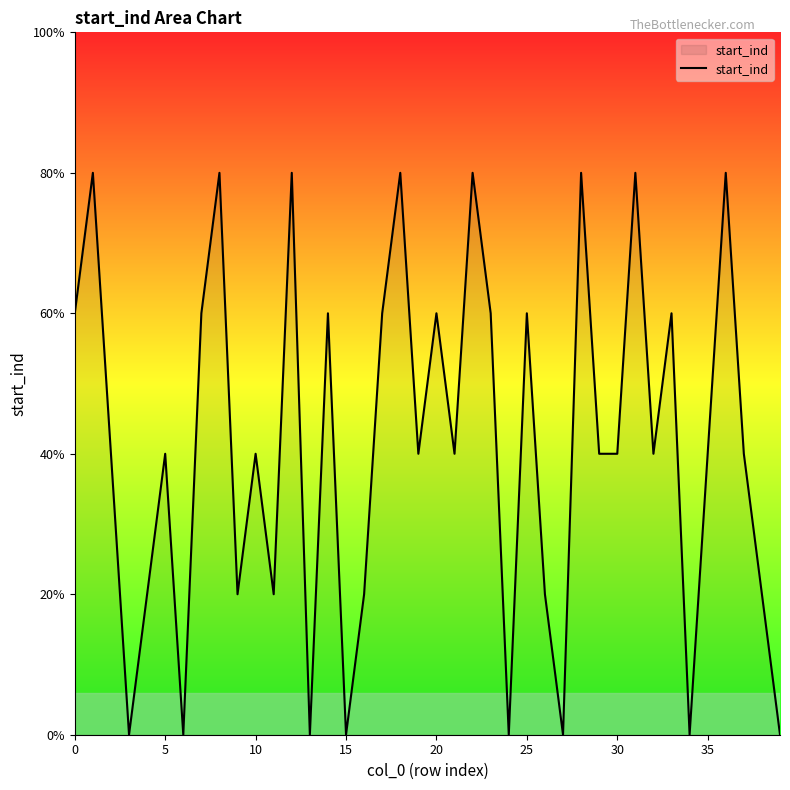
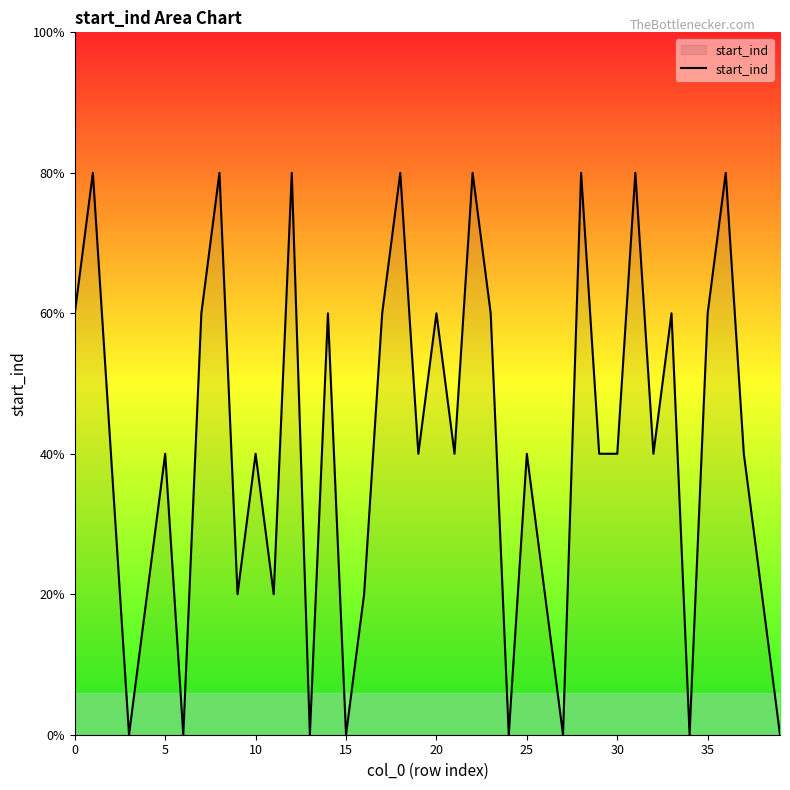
25: 60% -> 40%
35: 40% -> 60%
